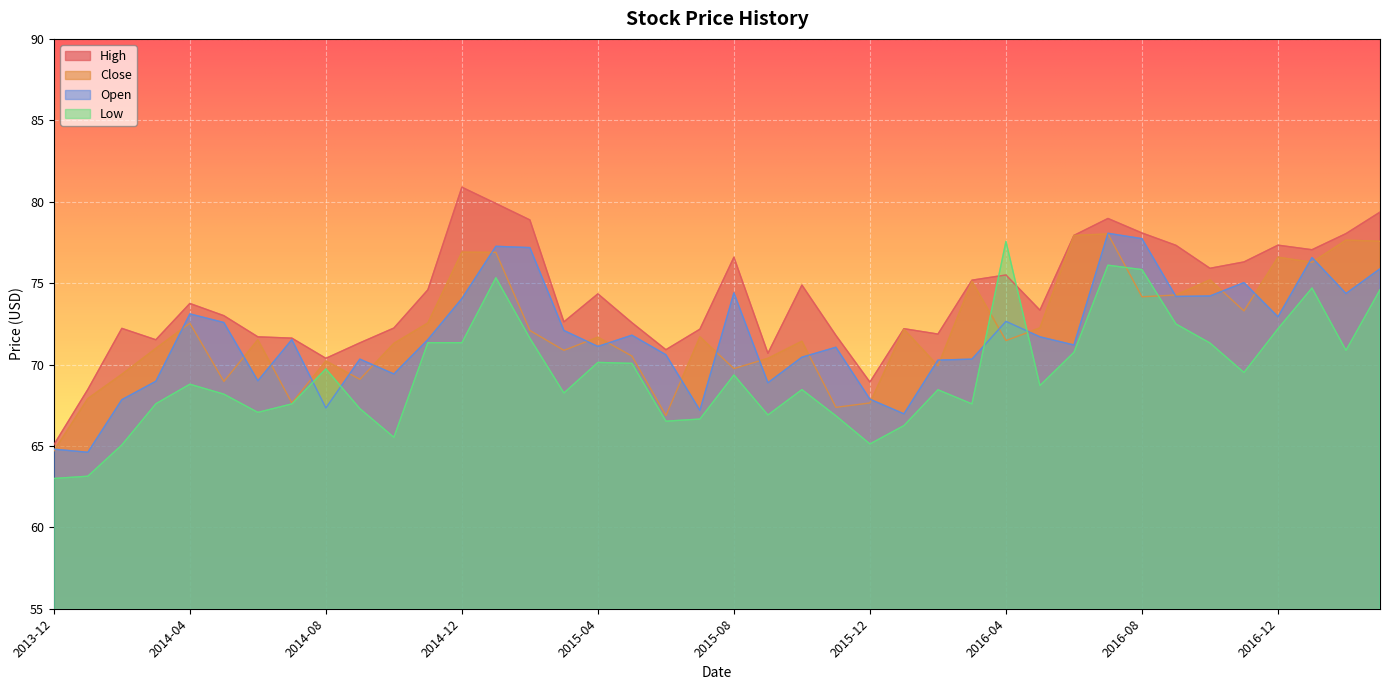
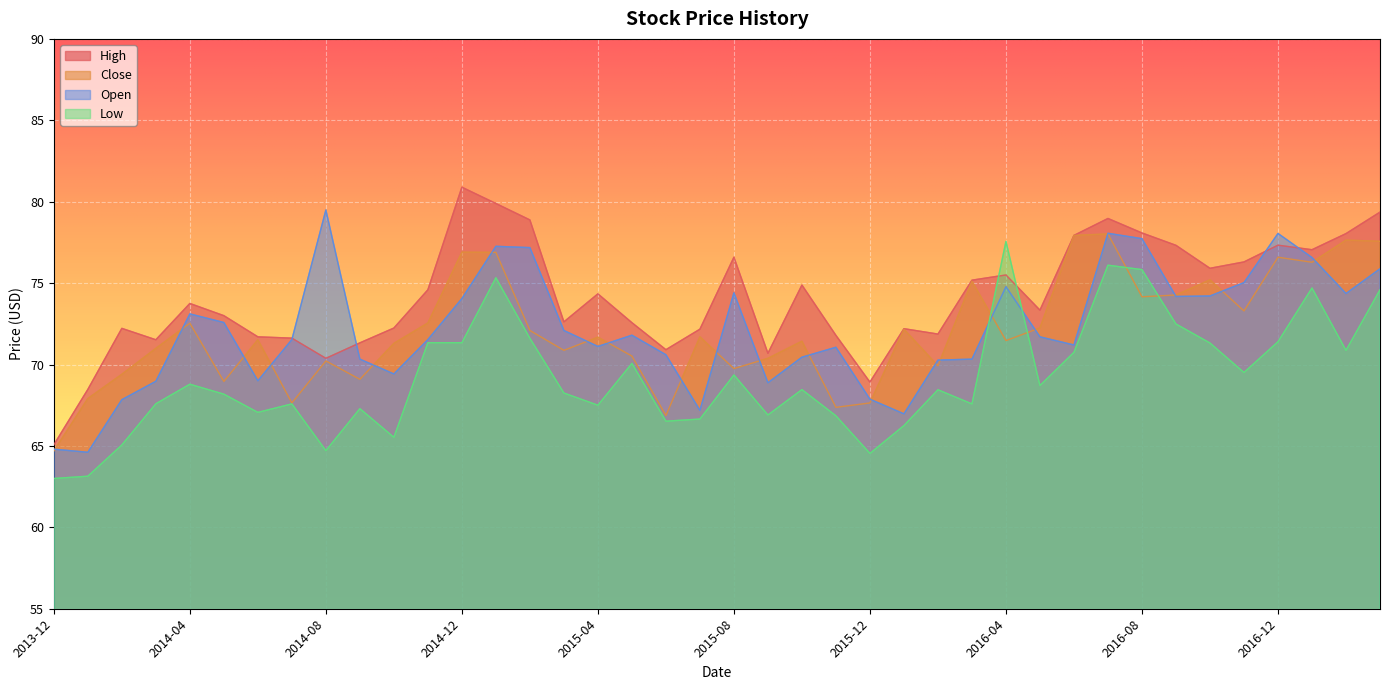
Open, 2014-08: 67.3 -> 79.5
Low, 2014-08: 69.7 -> 64.7
Low, 2015-04: 70.1 -> 67.5
Low, 2015-12: 65.1 -> 64.5
Open, 2016-04: 72.7 -> 74.8
Open, 2016-12: 72.9 -> 78.1
Low, 2016-12: 72.2 -> 71.4
